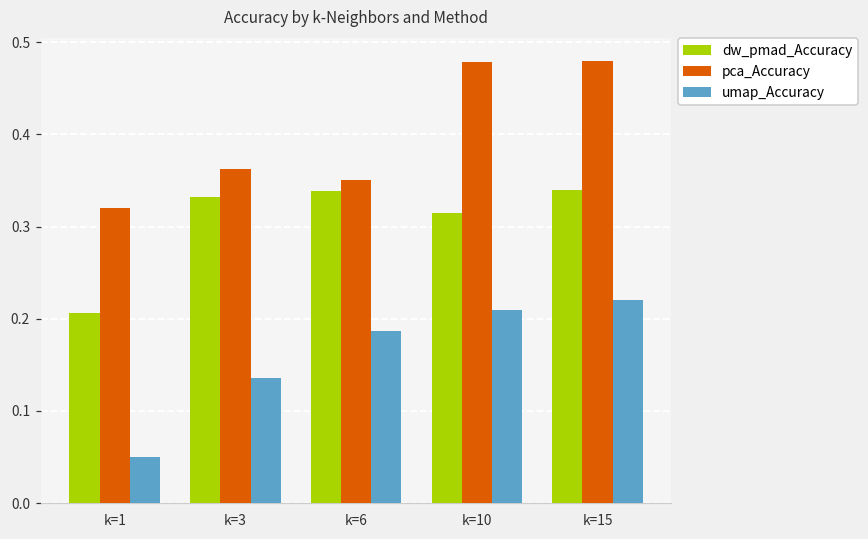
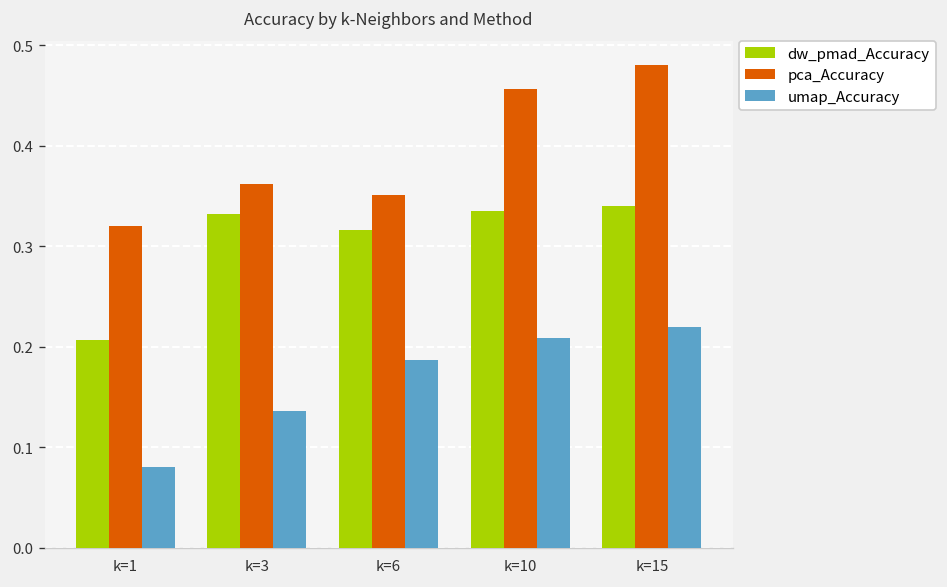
umap_Accuracy, k=1: 0.05 -> 0.08
dw_pmad_Accuracy, k=6: 0.34 -> 0.32
dw_pmad_Accuracy, k=10: 0.32 -> 0.34
pca_Accuracy, k=10: 0.48 -> 0.46
